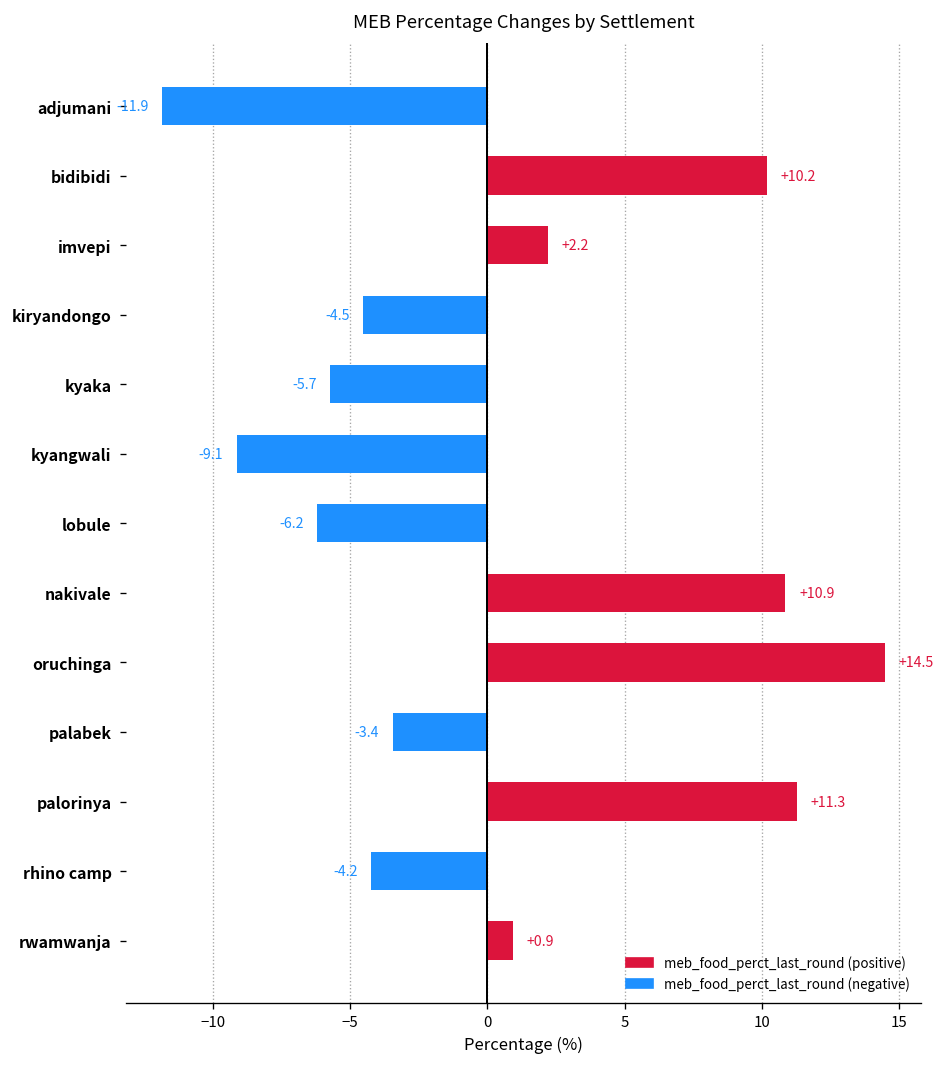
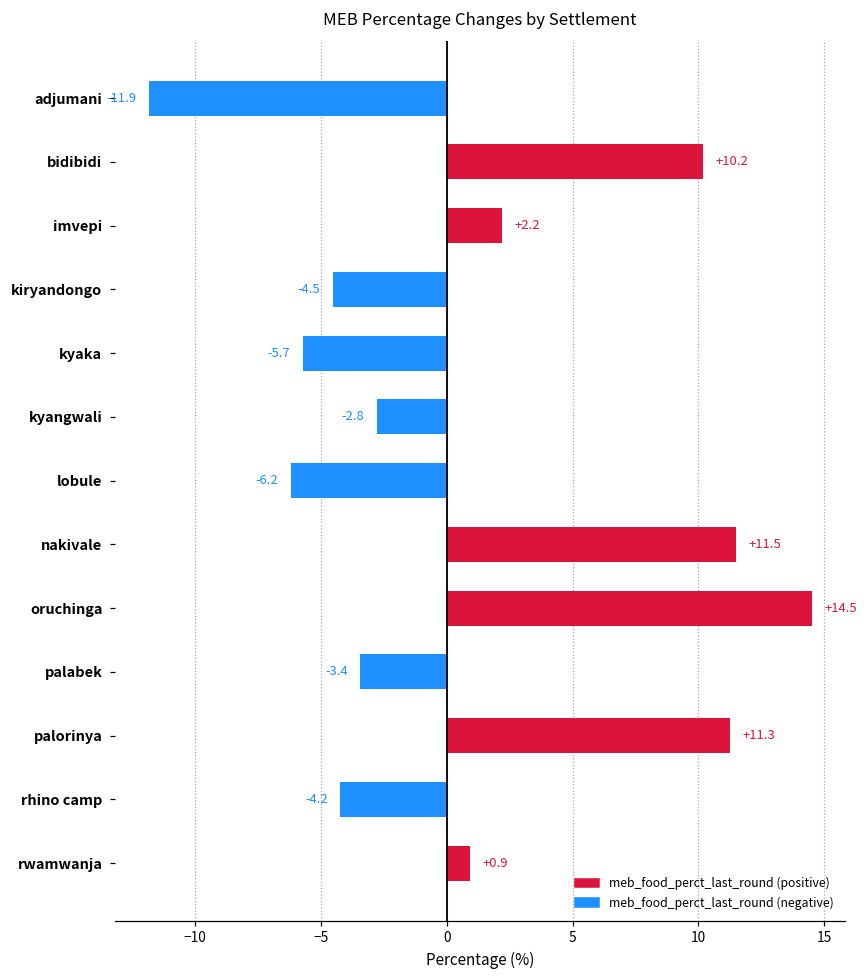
kyangwali: -9.1 -> -2.8
nakivale: +10.9 -> +11.5
